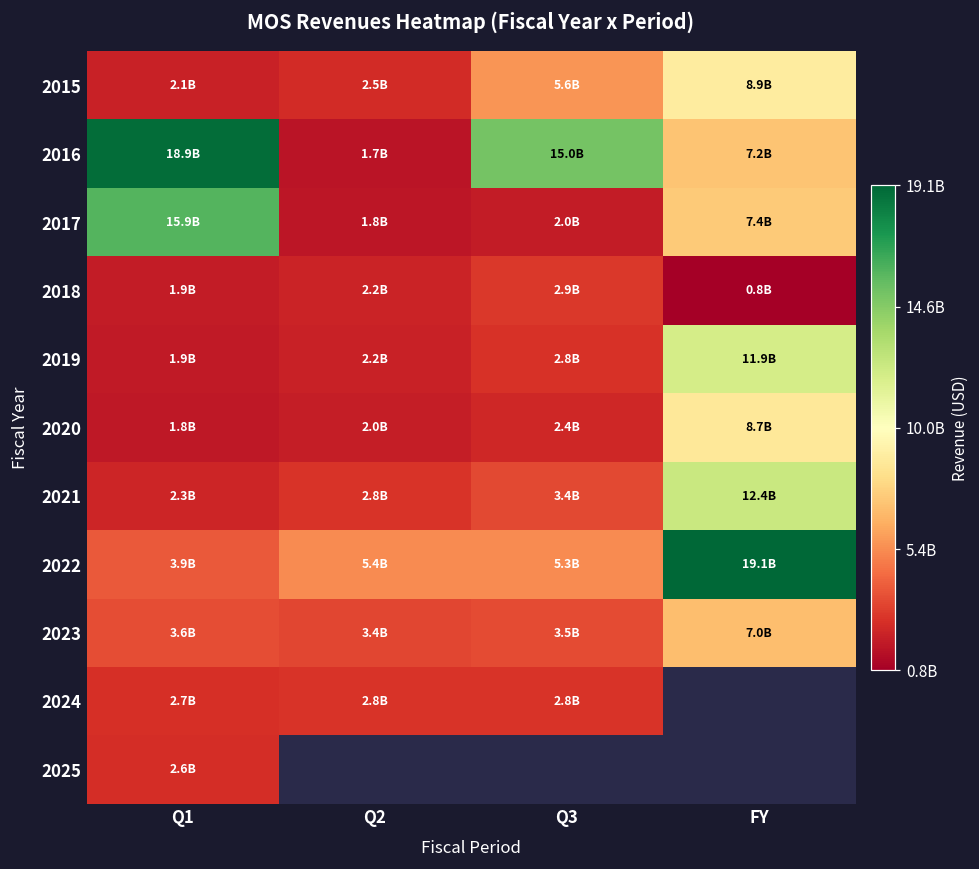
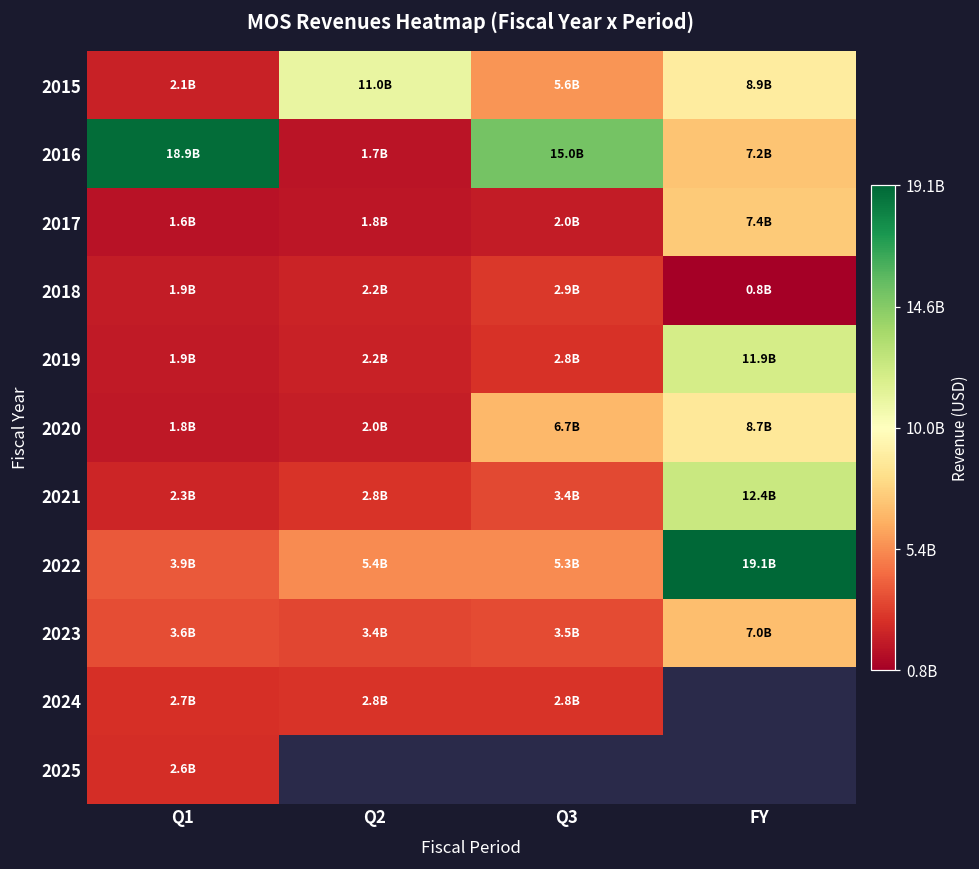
2015, Q2: 2.5B -> 11.0B
2017, Q1: 15.9B -> 1.6B
2020, Q3: 2.4B -> 6.7B
